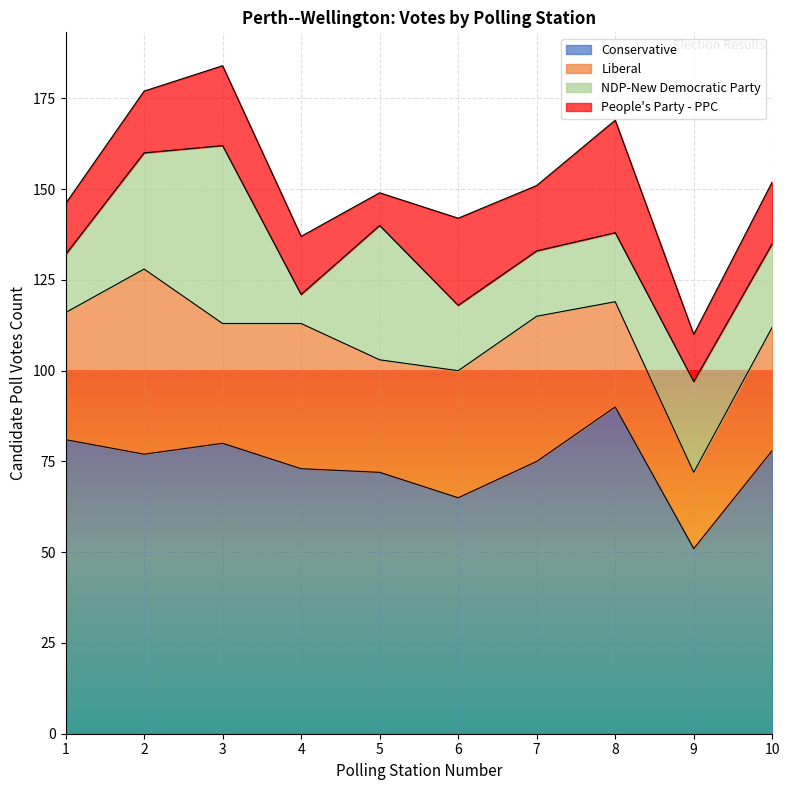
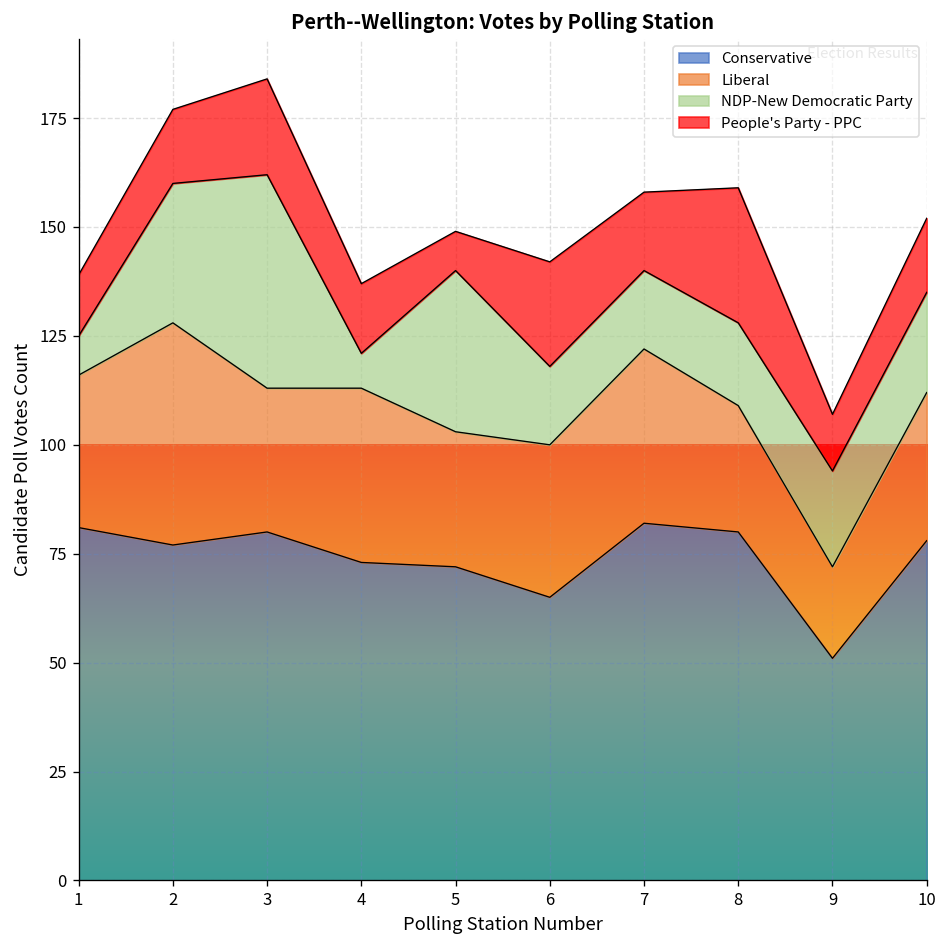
NDP-New Democratic Party, 1: 16 -> 9
Conservative, 7: 75 -> 82
Conservative, 8: 90 -> 80
NDP-New Democratic Party, 9: 25 -> 22
